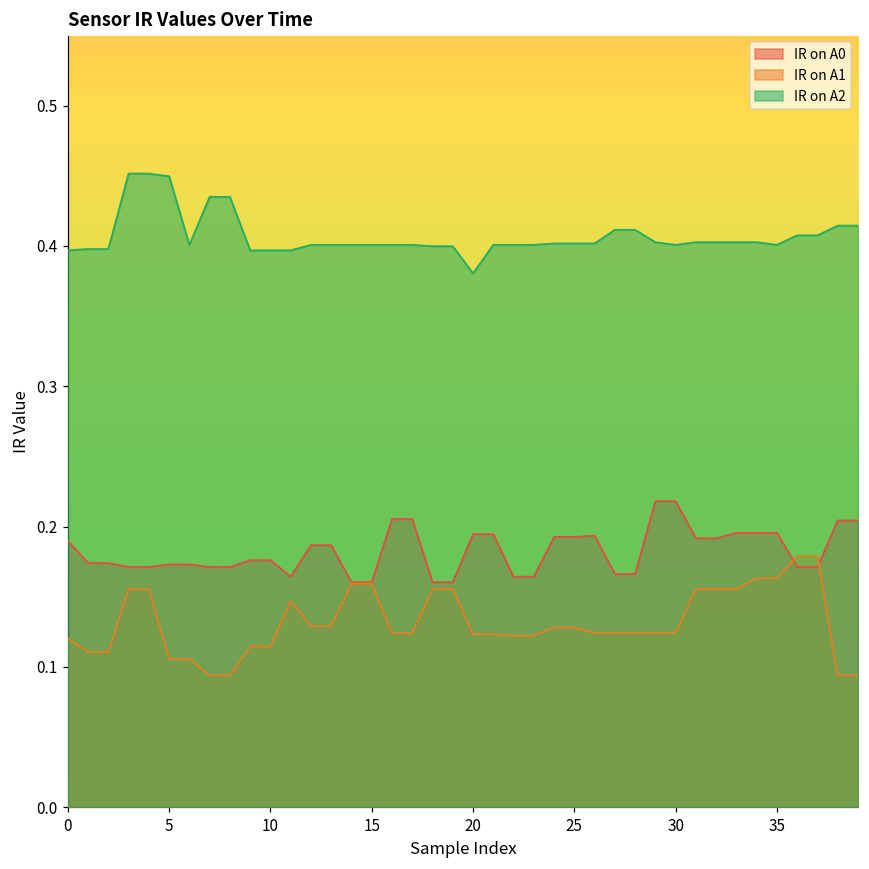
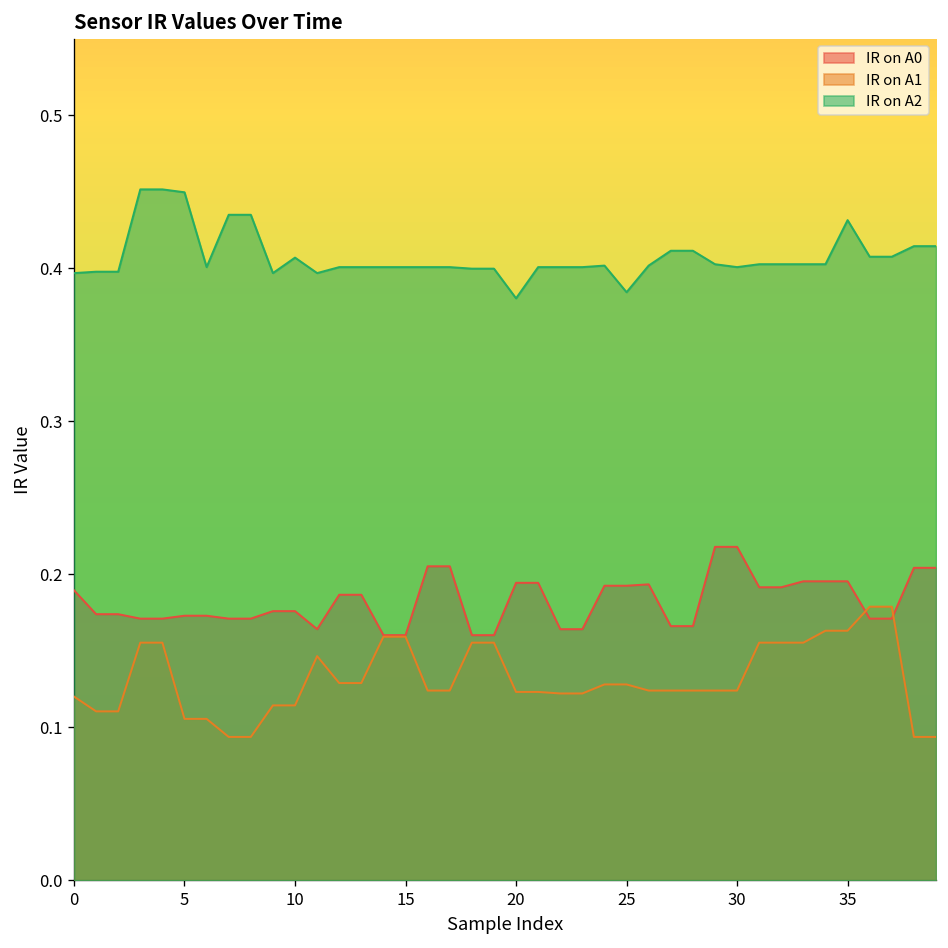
IR on A2, 10: 0.397 -> 0.407
IR on A2, 25: 0.402 -> 0.384
IR on A2, 35: 0.401 -> 0.432
